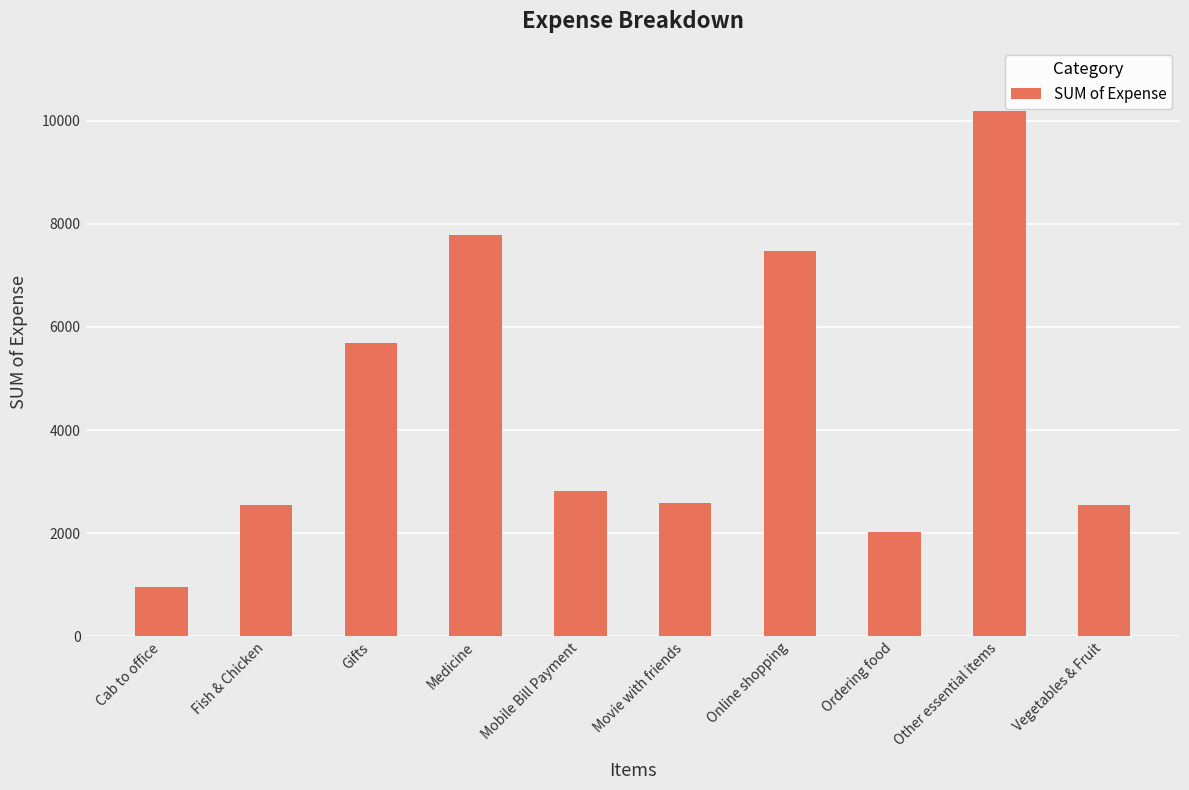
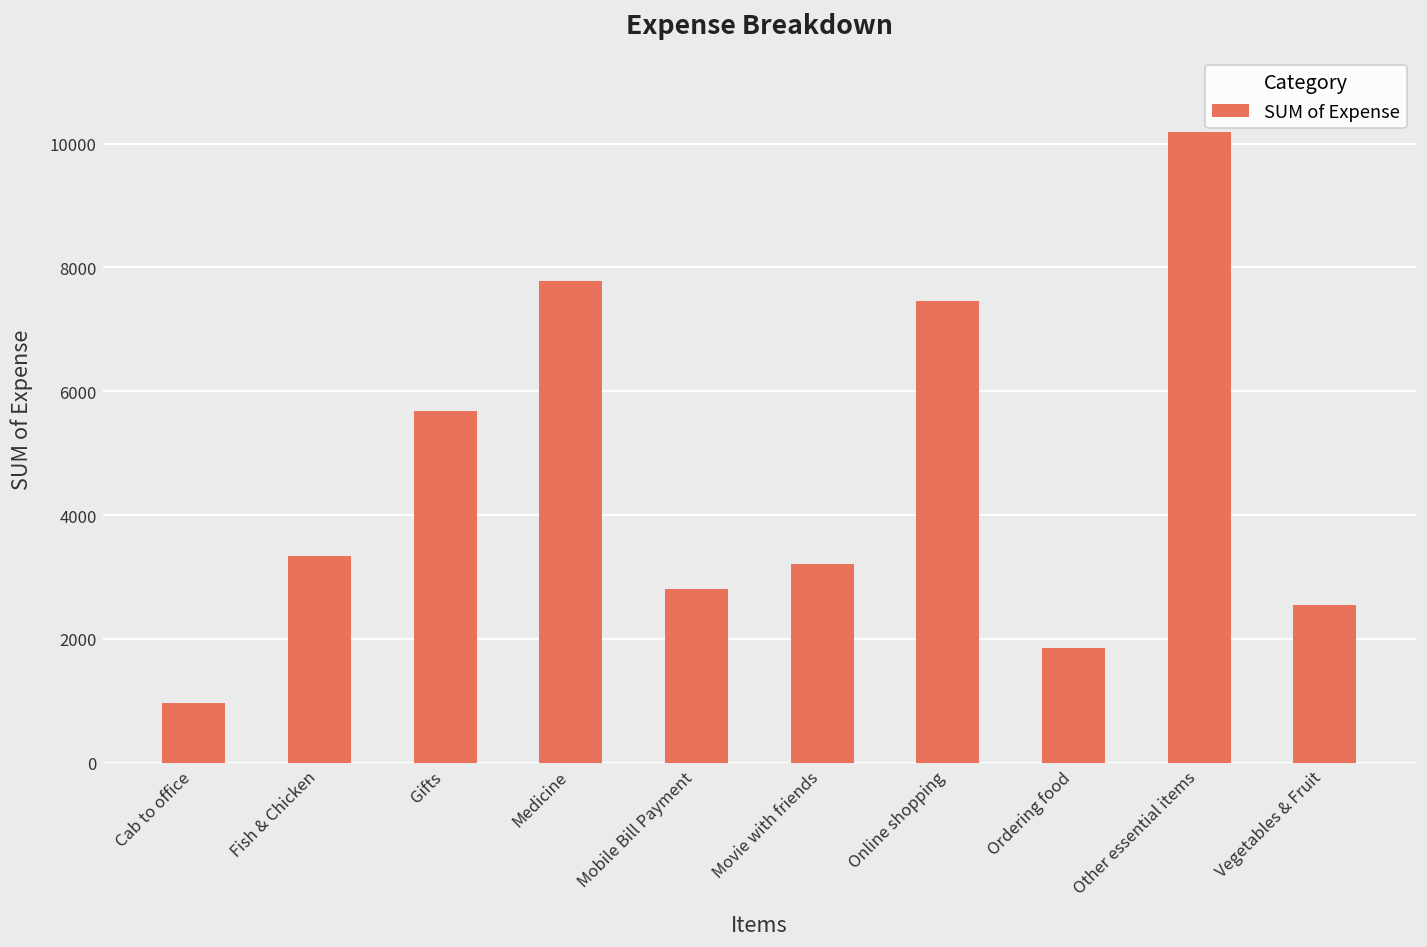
Fish & Chicken: 2500 -> 3300
Movie with friends: 2600 -> 3200
Ordering food: 2000 -> 1900
